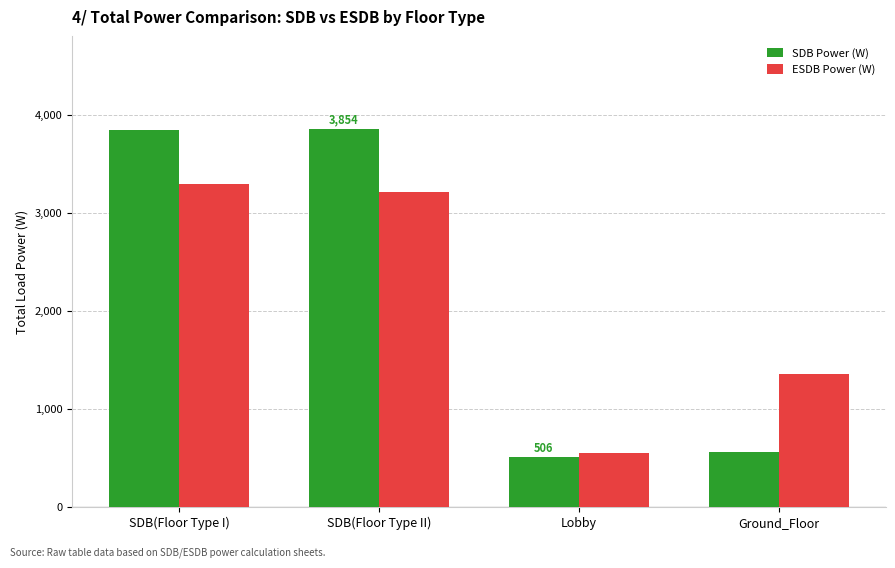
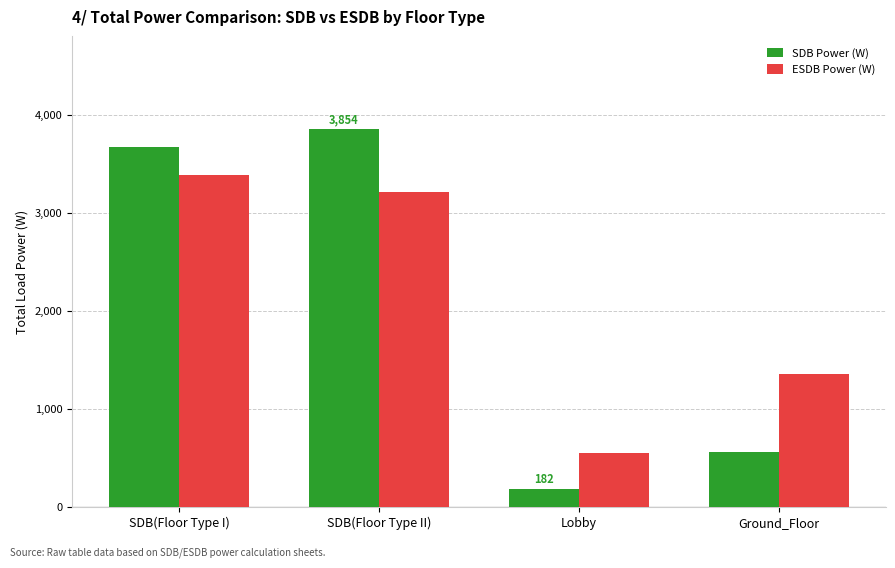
SDB Power (W), SDB(Floor Type I): 3,800 -> 3,700
ESDB Power (W), SDB(Floor Type I): 3,300 -> 3,400
SDB Power (W), Lobby: 506 -> 182
